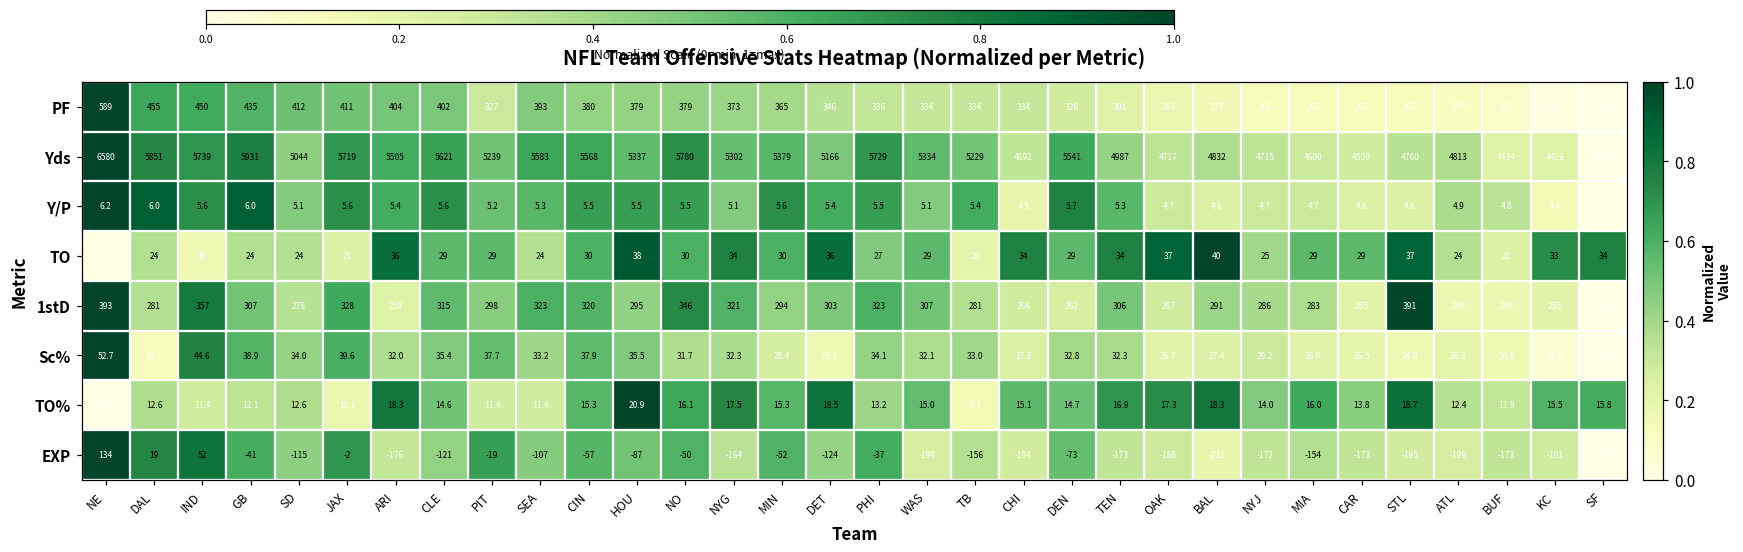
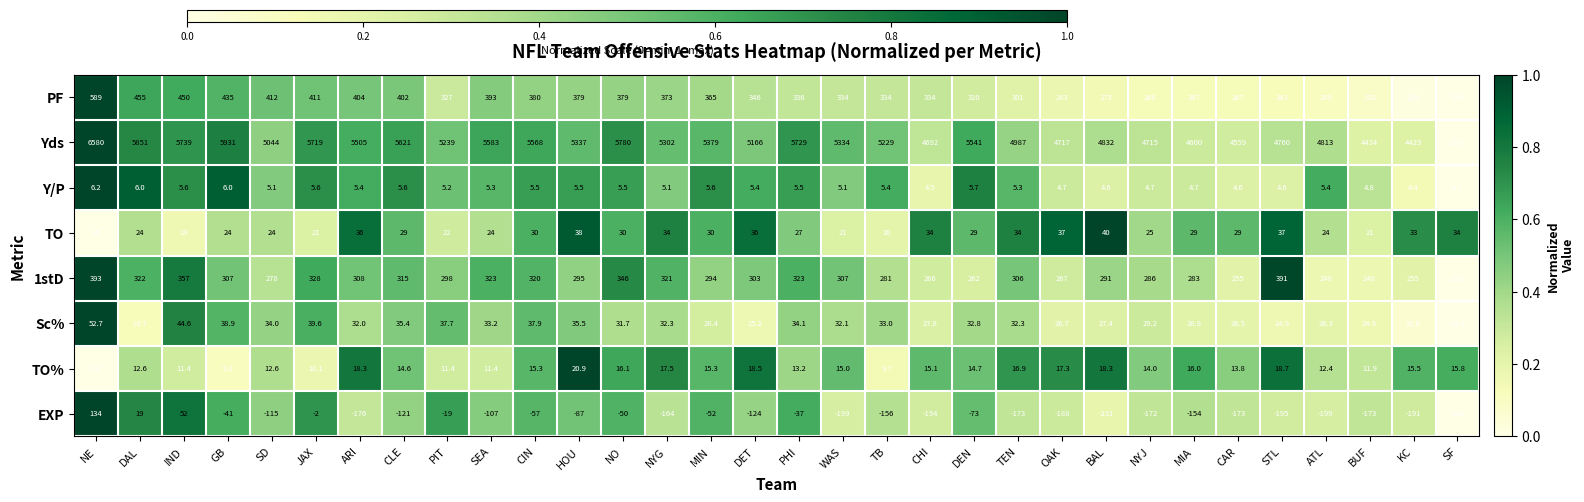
Y/P, ATL: 4.9 -> 5.4
TO, PIT: 29 -> 22
TO, WAS: 29 -> 21
1stD, DAL: 281 -> 322
1stD, ARI: 258 -> 308
TO%, GB: 12.1 -> 9.2
